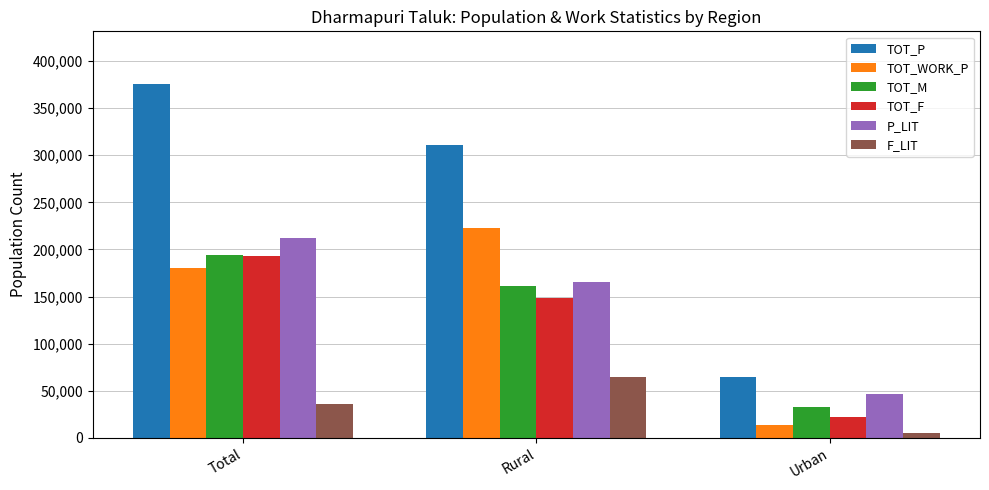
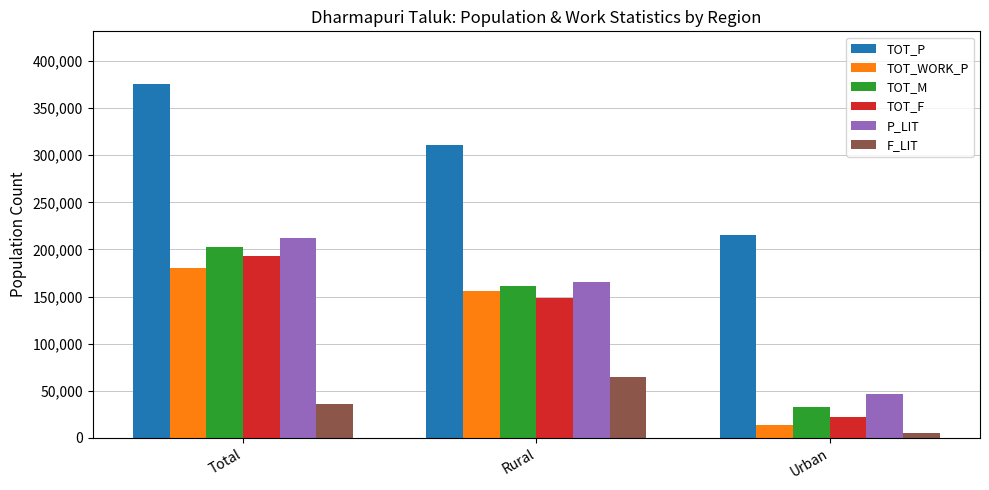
TOT_M, Total: 190,000 -> 200,000
TOT_WORK_P, Rural: 220,000 -> 160,000
TOT_P, Urban: 60,000 -> 220,000
